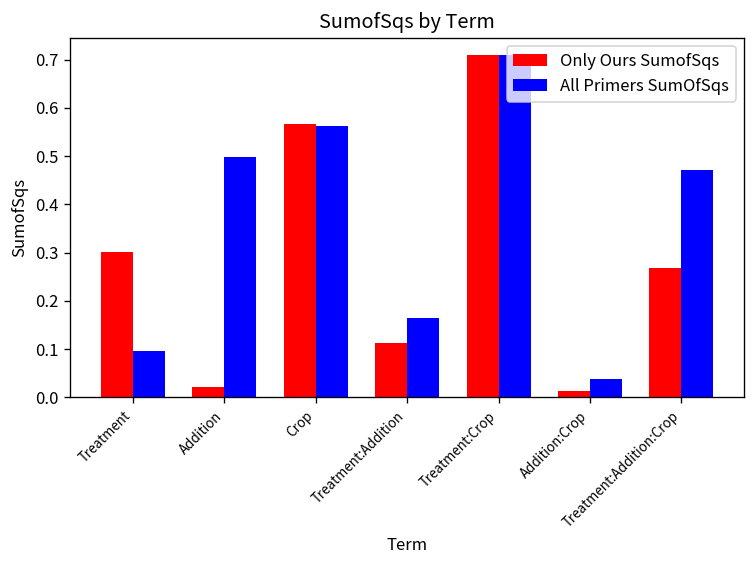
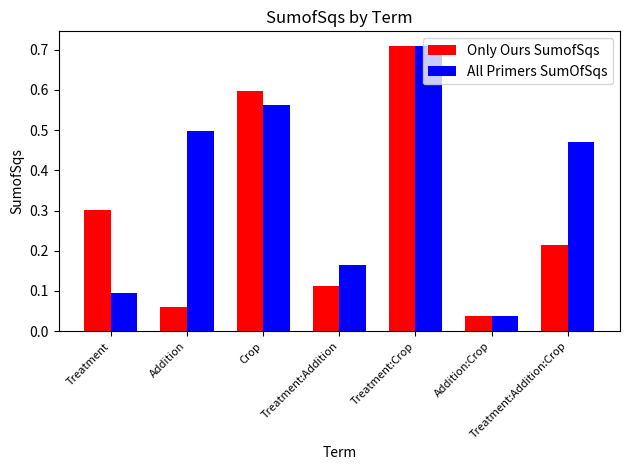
Only Ours SumofSqs, Addition: 0.02 -> 0.06
Only Ours SumofSqs, Crop: 0.57 -> 0.60
Only Ours SumofSqs, Addition:Crop: 0.01 -> 0.04
Only Ours SumofSqs, Treatment:Addition:Crop: 0.27 -> 0.22
